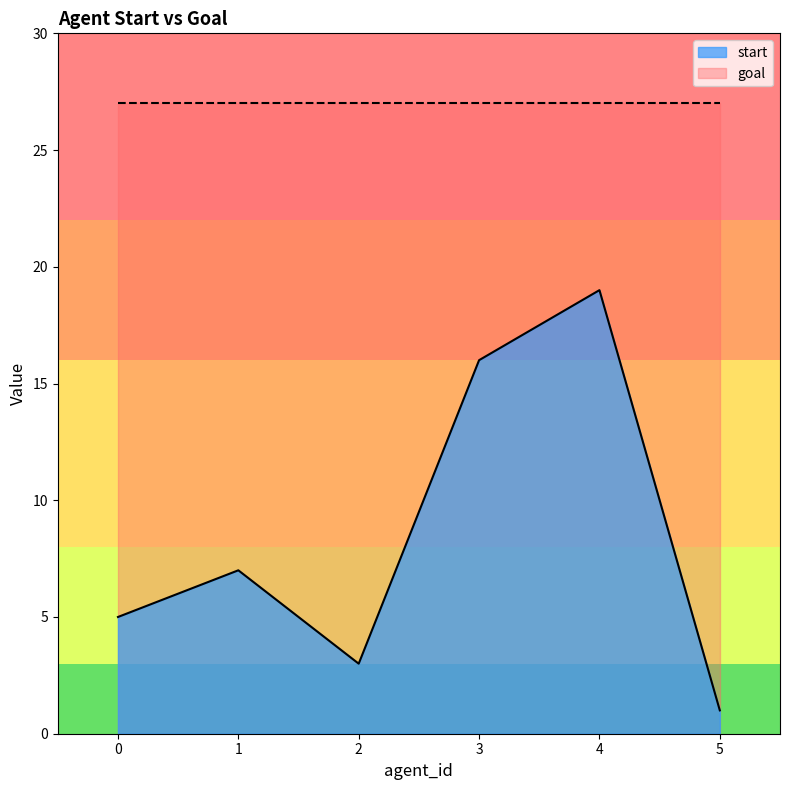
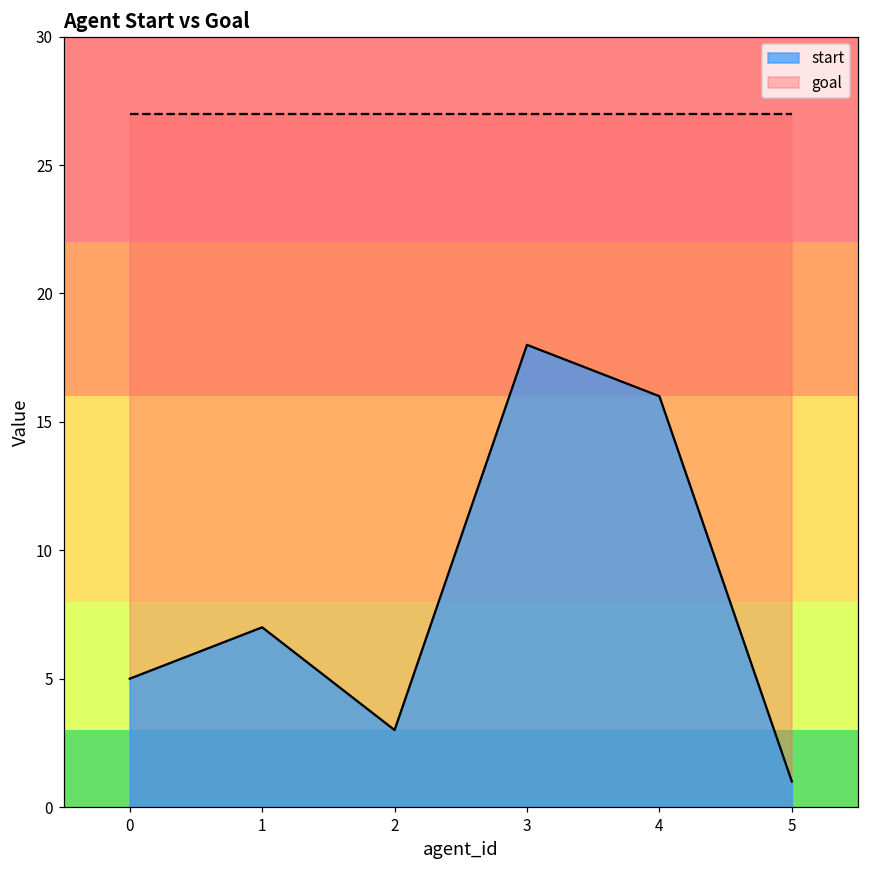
start, 3: 16 -> 18
start, 4: 19 -> 16
